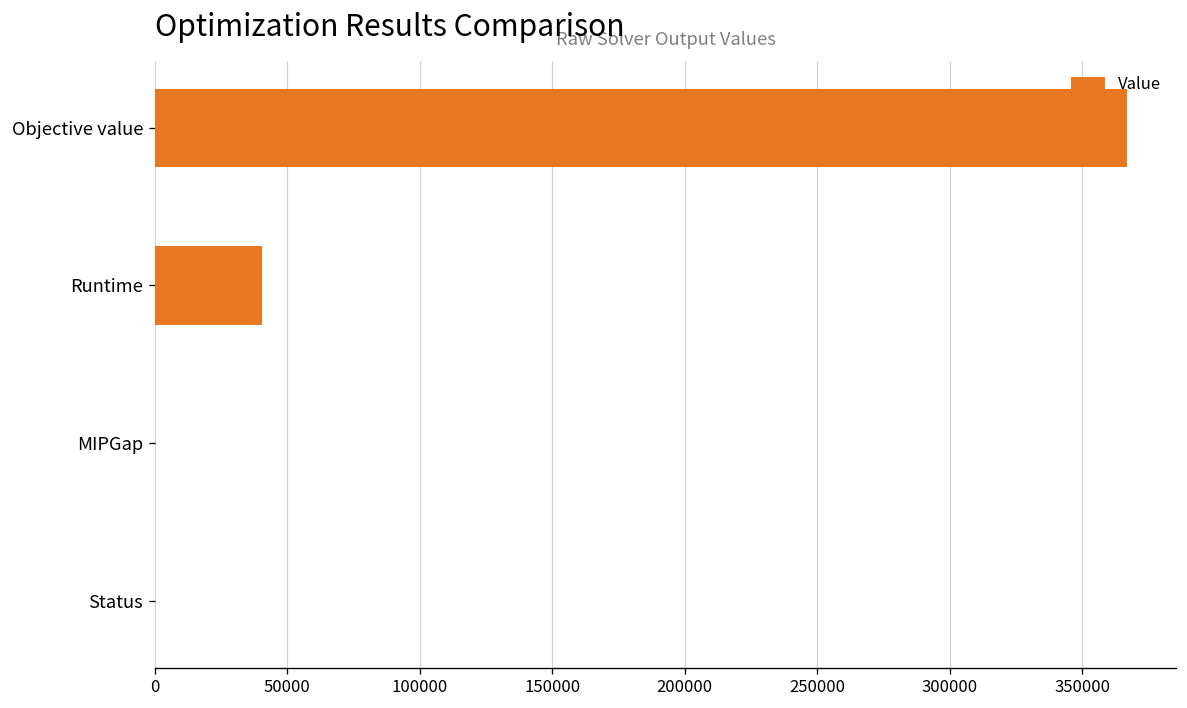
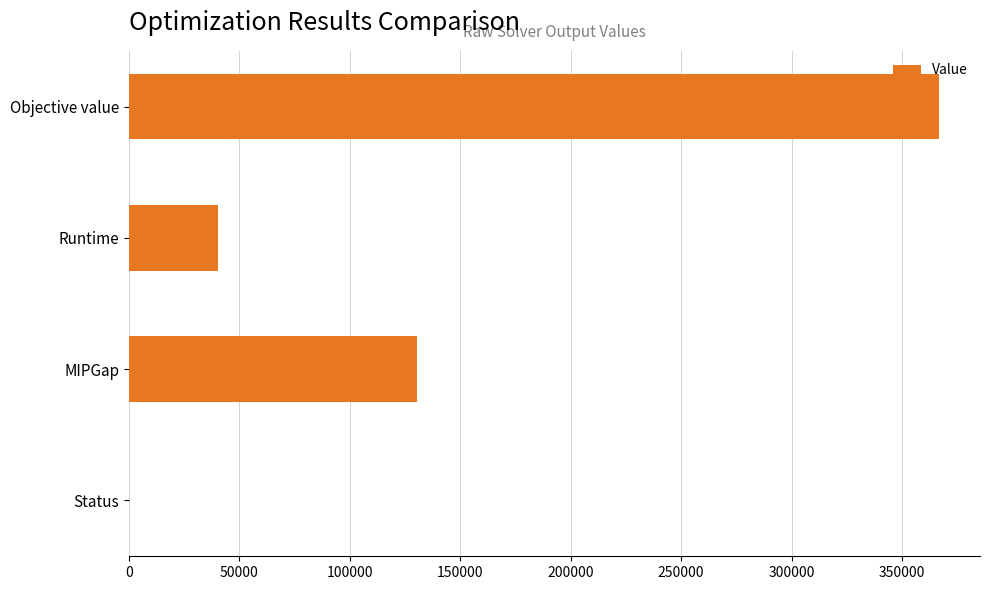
MIPGap: 0 -> 130000
